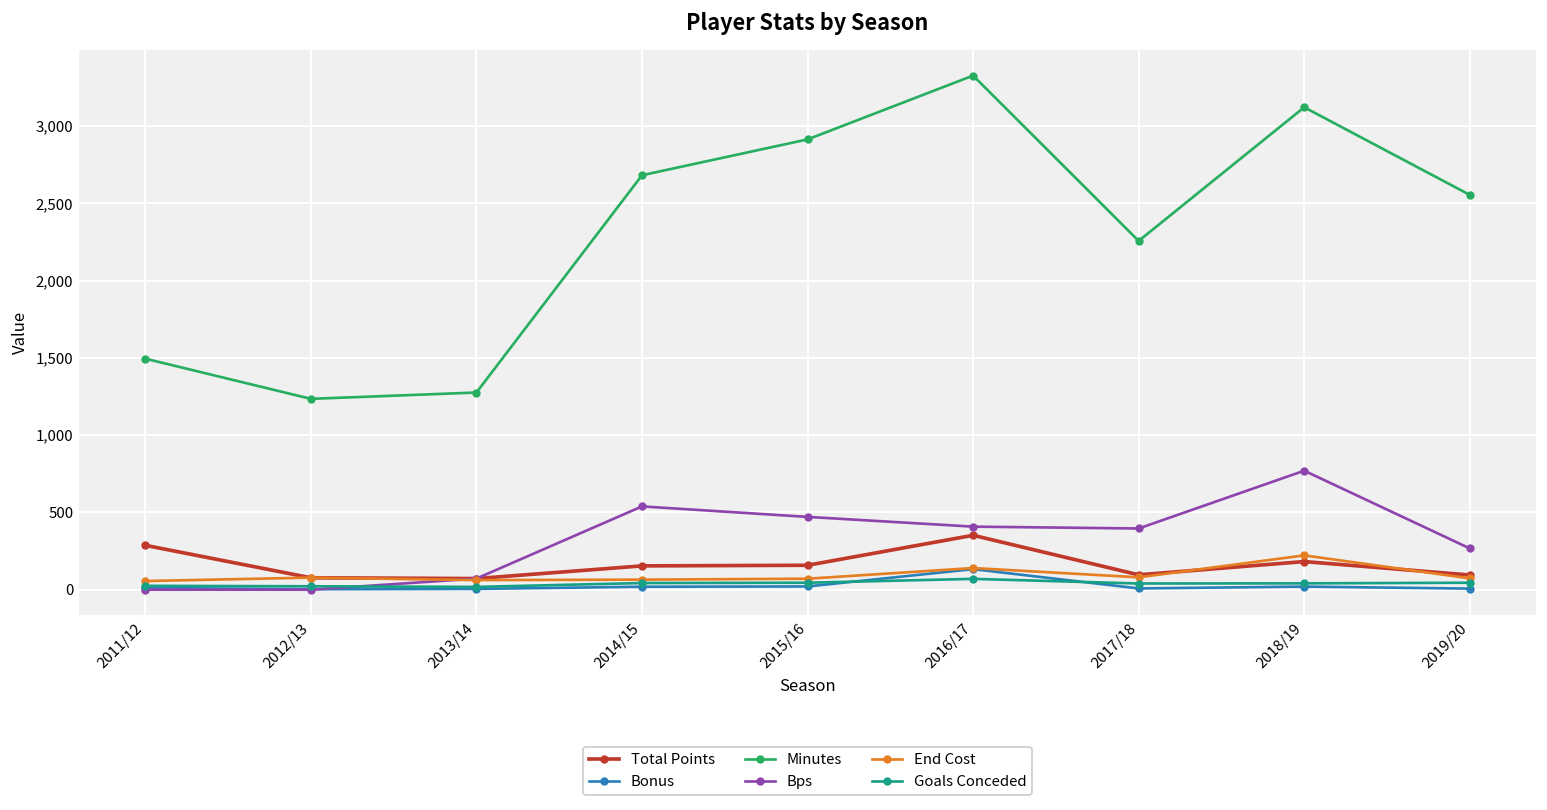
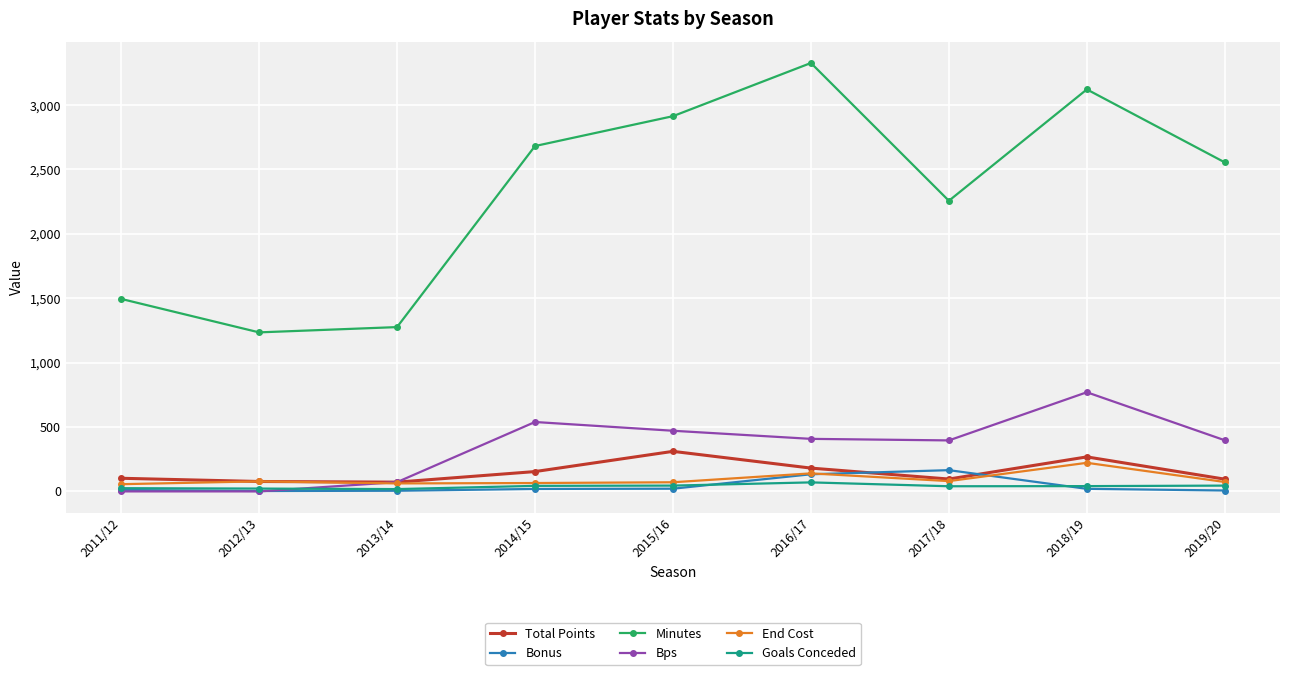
Total Points, 2011/12: 290 -> 100
Total Points, 2015/16: 160 -> 310
Total Points, 2016/17: 350 -> 180
Bonus, 2017/18: 10 -> 170
Total Points, 2018/19: 180 -> 270
Bps, 2019/20: 270 -> 400
